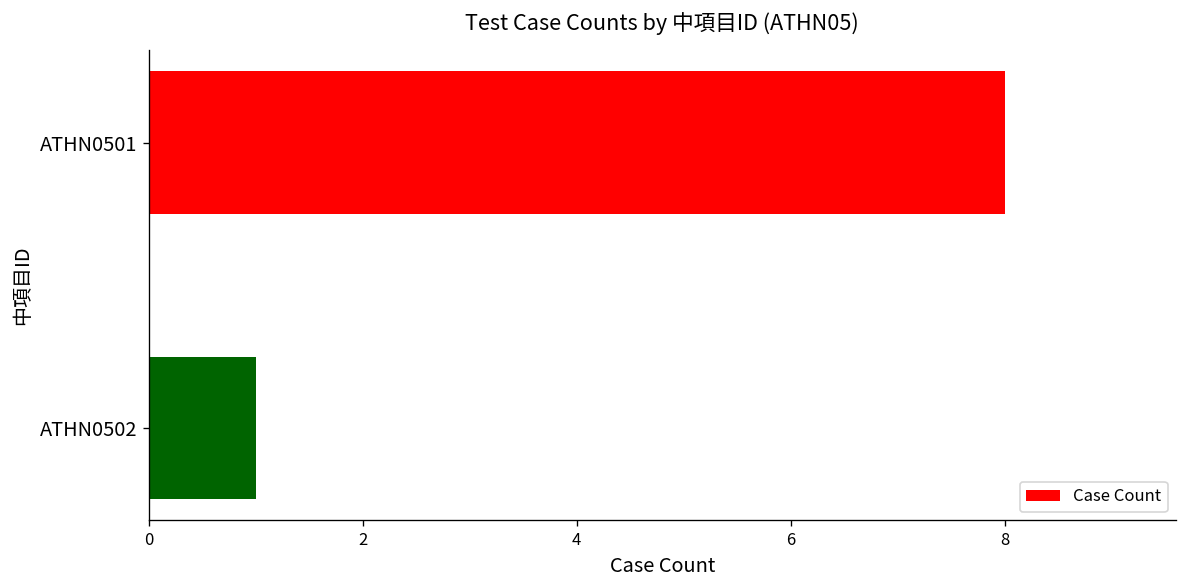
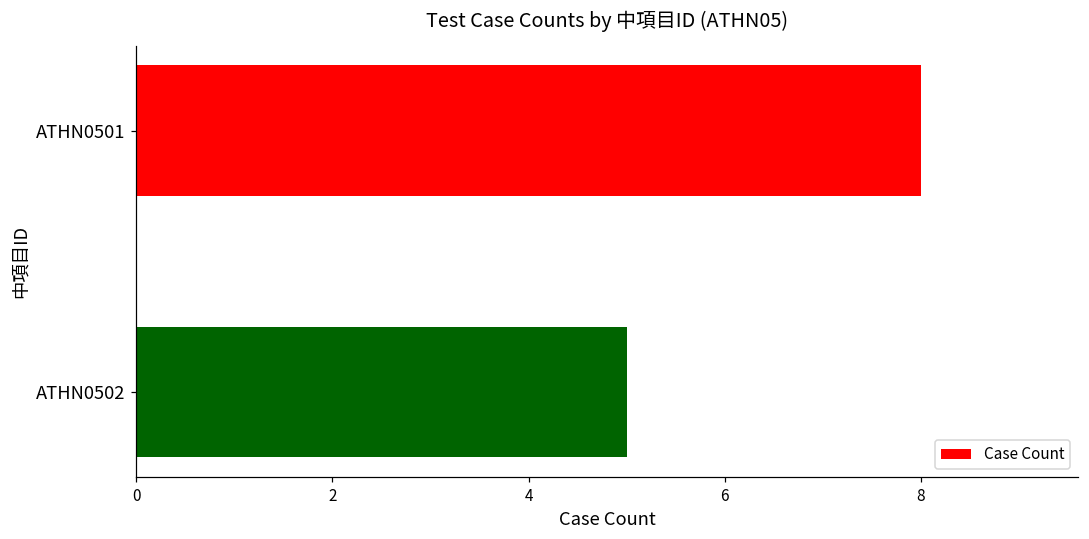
ATHN0502: 1 -> 5
